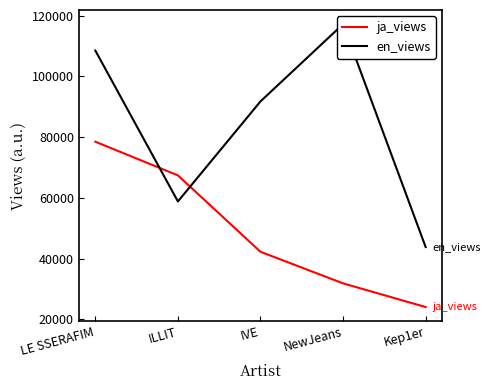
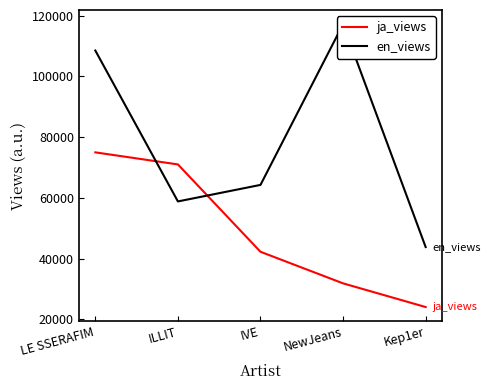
ja_views, LE SSERAFIM: 78000 -> 75000
ja_views, ILLIT: 67000 -> 71000
en_views, IVE: 92000 -> 64000
